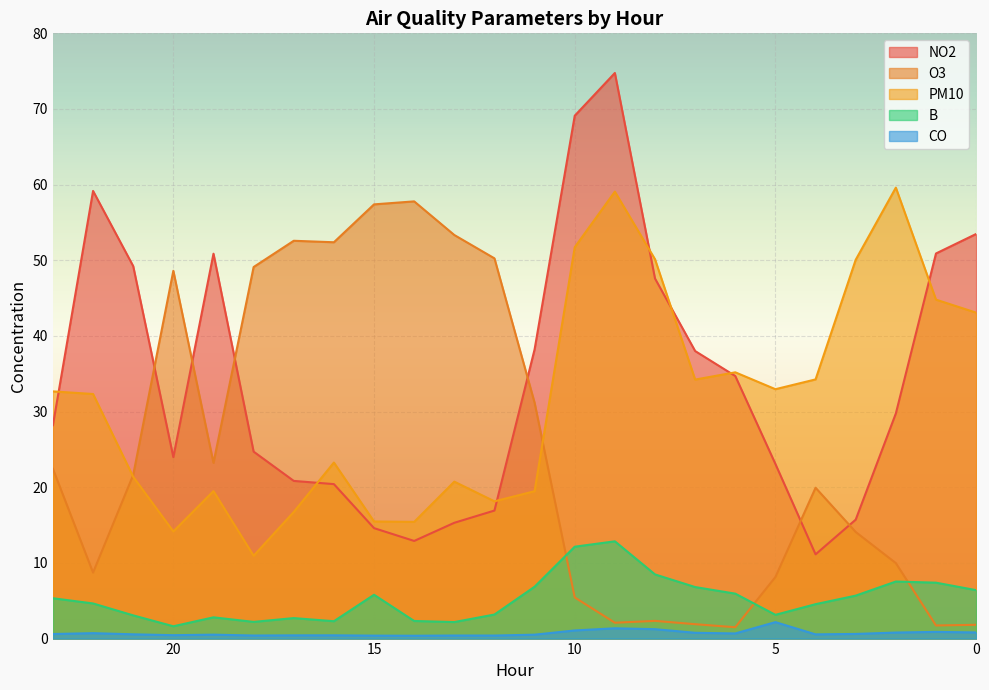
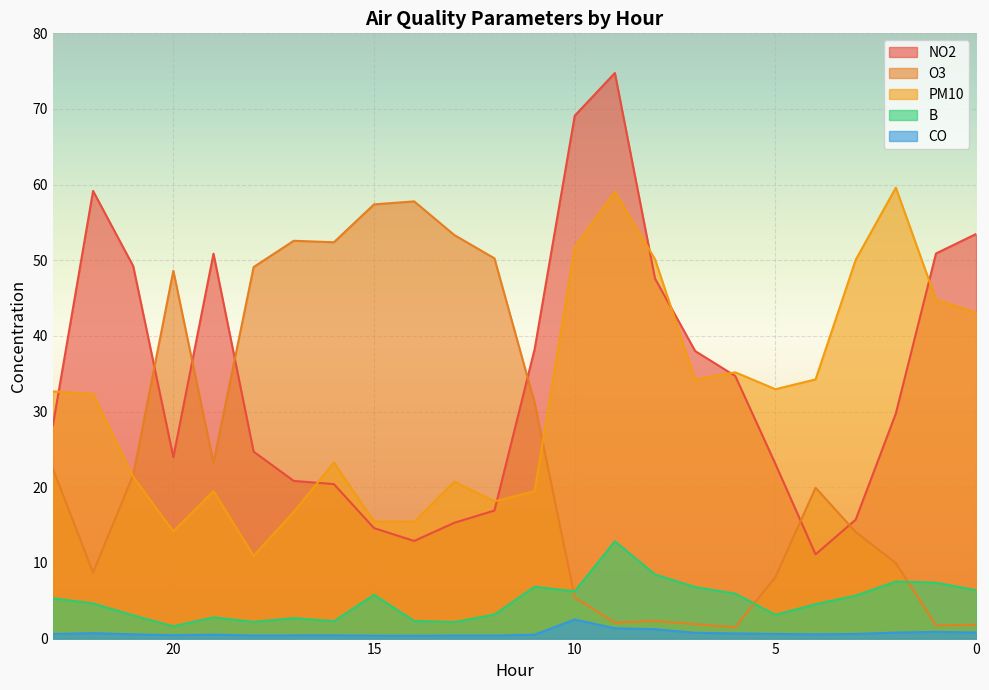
B, 10: 12 -> 6
CO, 10: 1 -> 3
CO, 5: 2 -> 1
